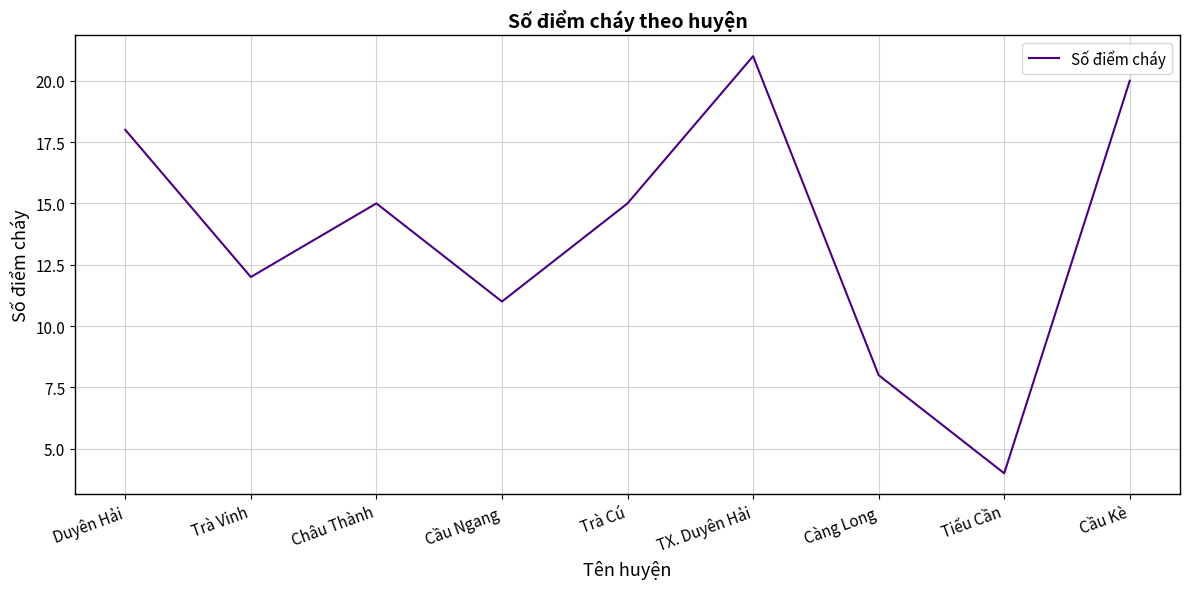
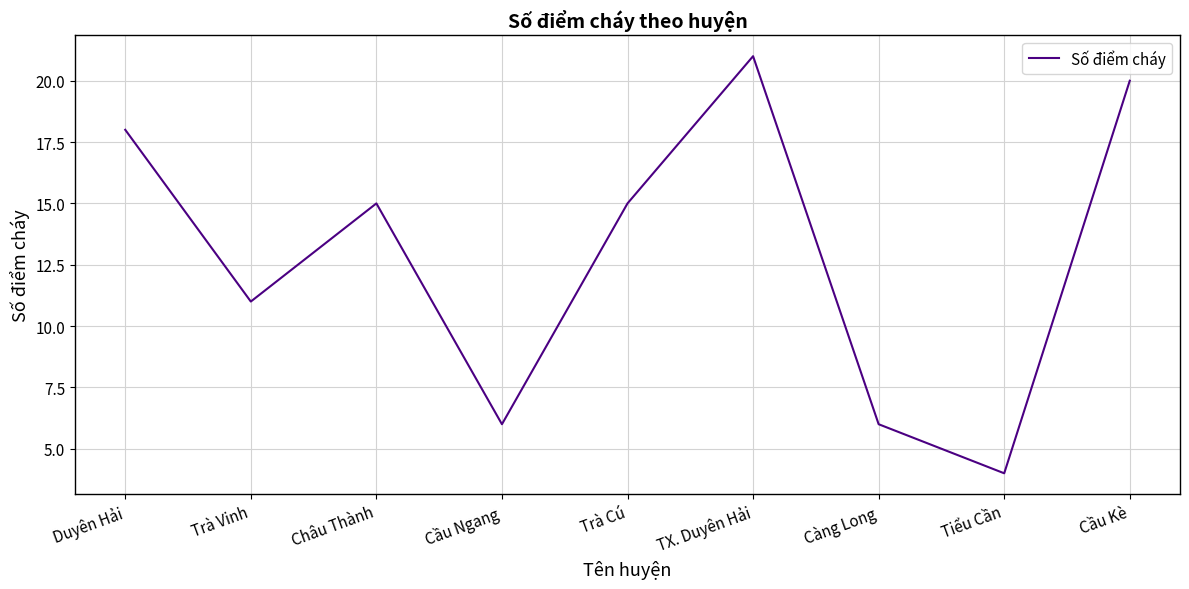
Trà Vinh: 12 -> 11
Cầu Ngang: 11 -> 6
Càng Long: 8 -> 6
